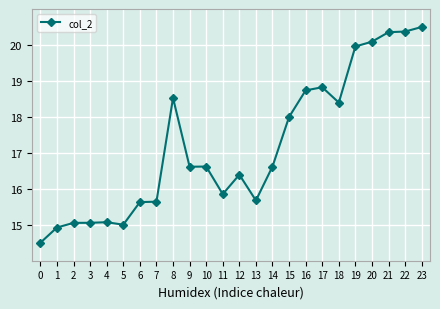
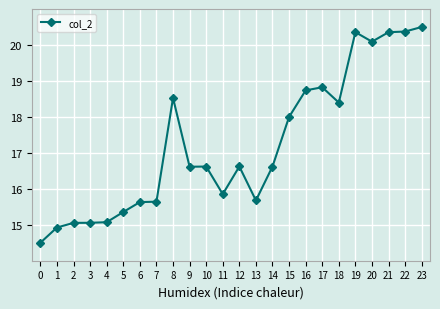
5: 15.0 -> 15.4
12: 16.4 -> 16.6
19: 20.0 -> 20.4
